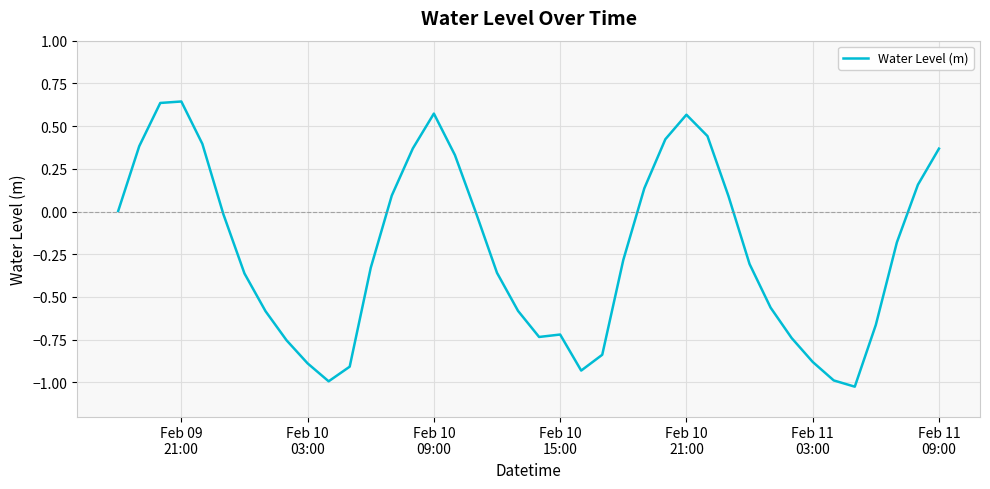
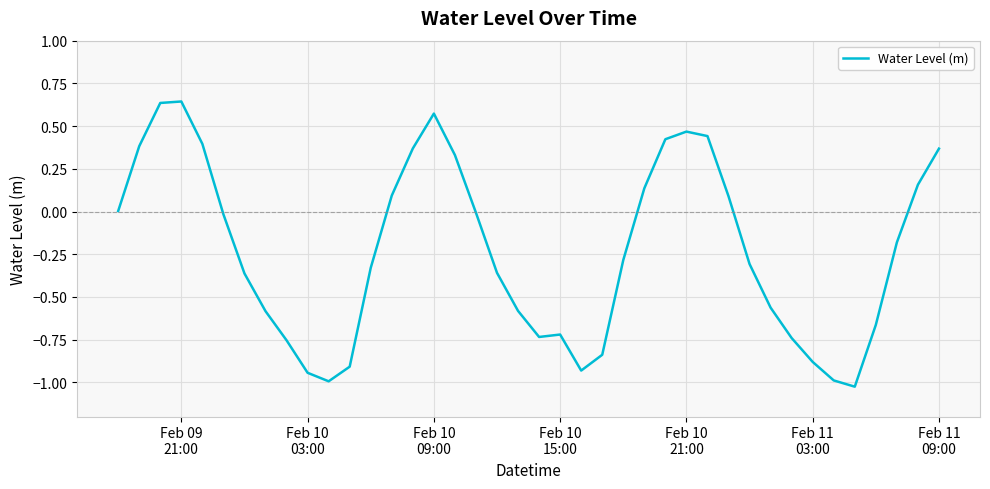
Feb 10 03:00: -0.89 -> -0.94
Feb 10 21:00: 0.57 -> 0.47
